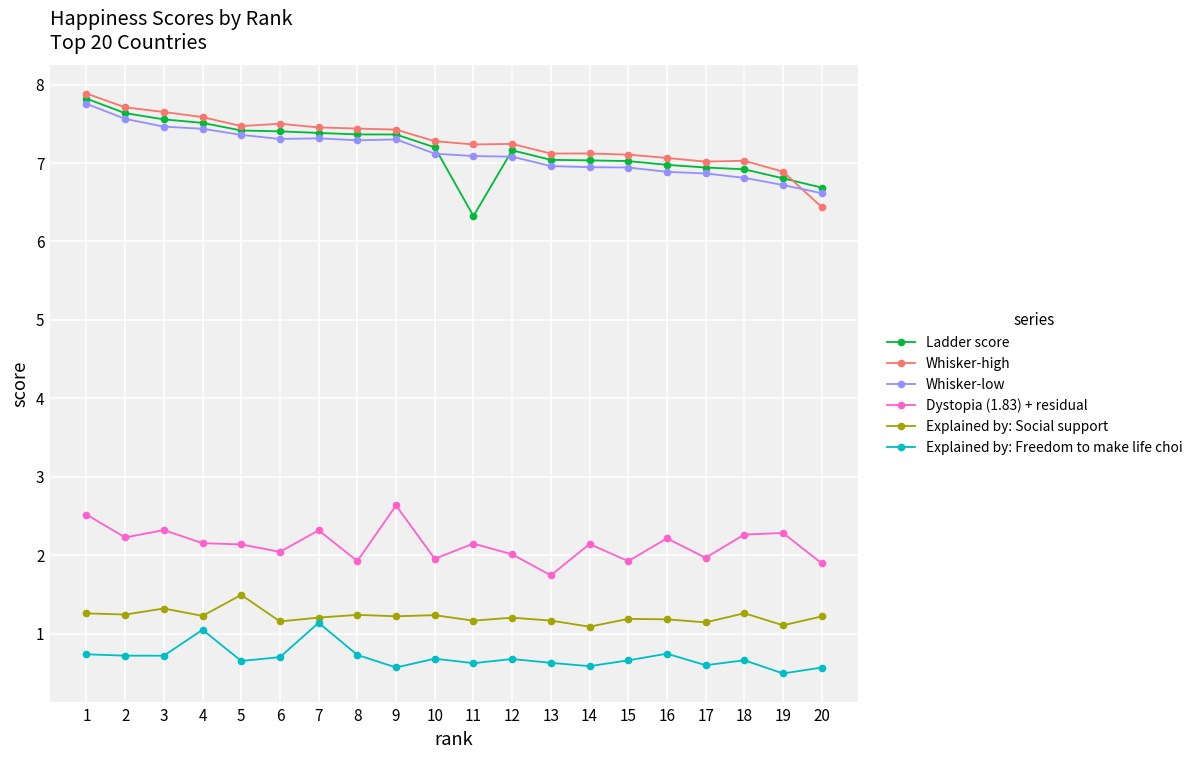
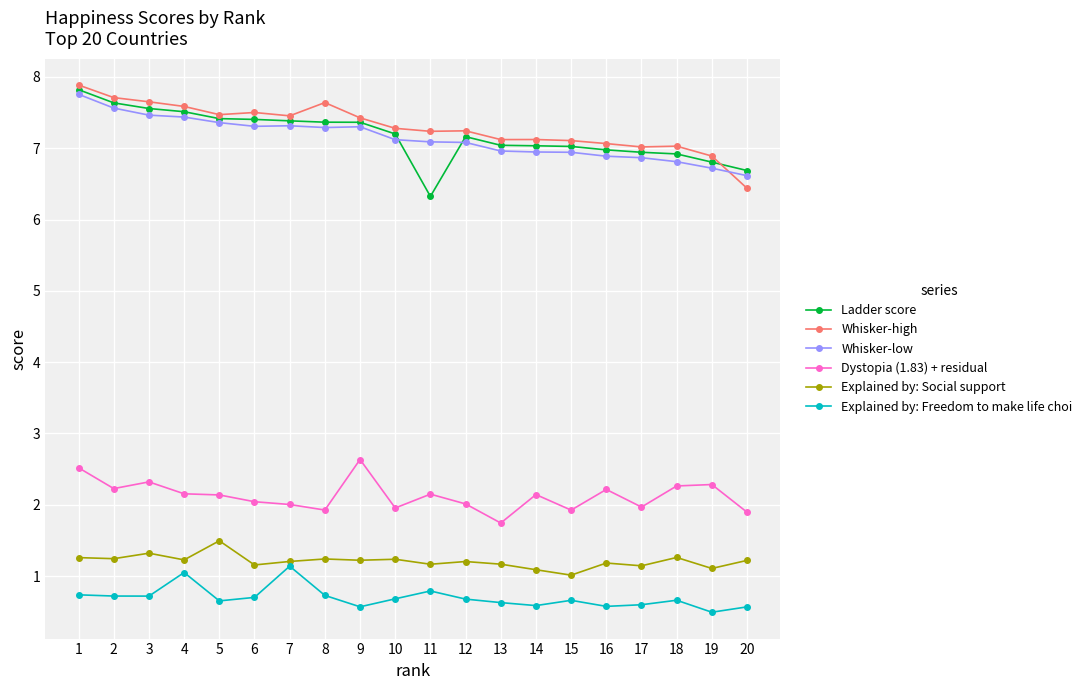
Dystopia (1.83) + residual, 7: 2.3 -> 2.0
Whisker-high, 8: 7.4 -> 7.6
Explained by: Freedom to make life choi, 11: 0.6 -> 0.8
Explained by: Social support, 15: 1.2 -> 1.0
Explained by: Freedom to make life choi, 16: 0.7 -> 0.6
